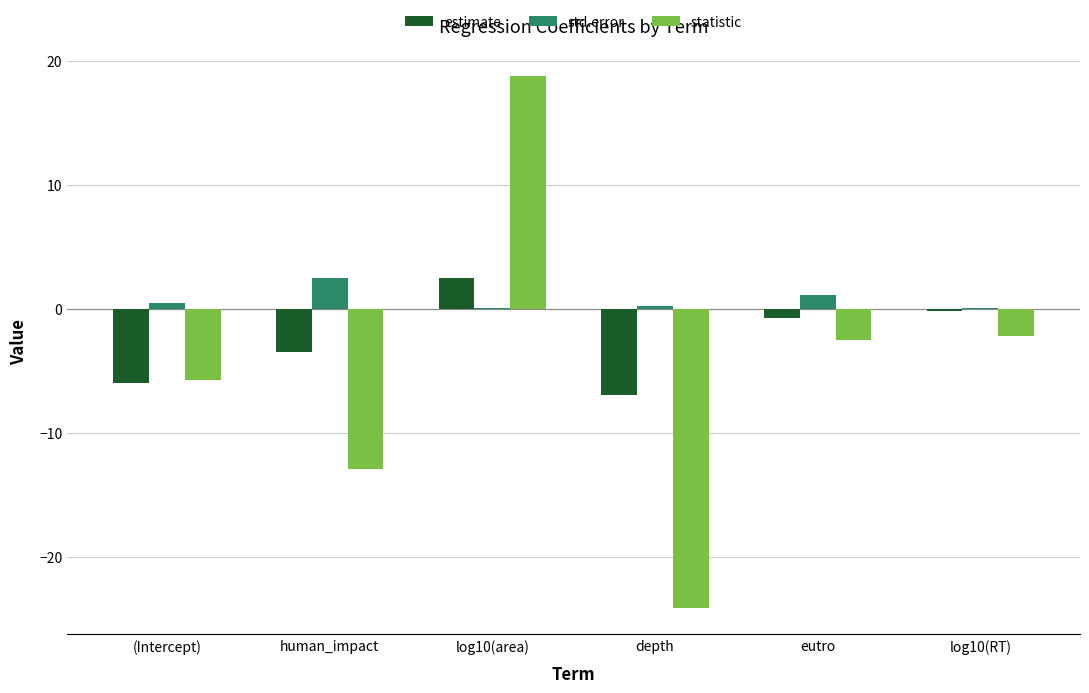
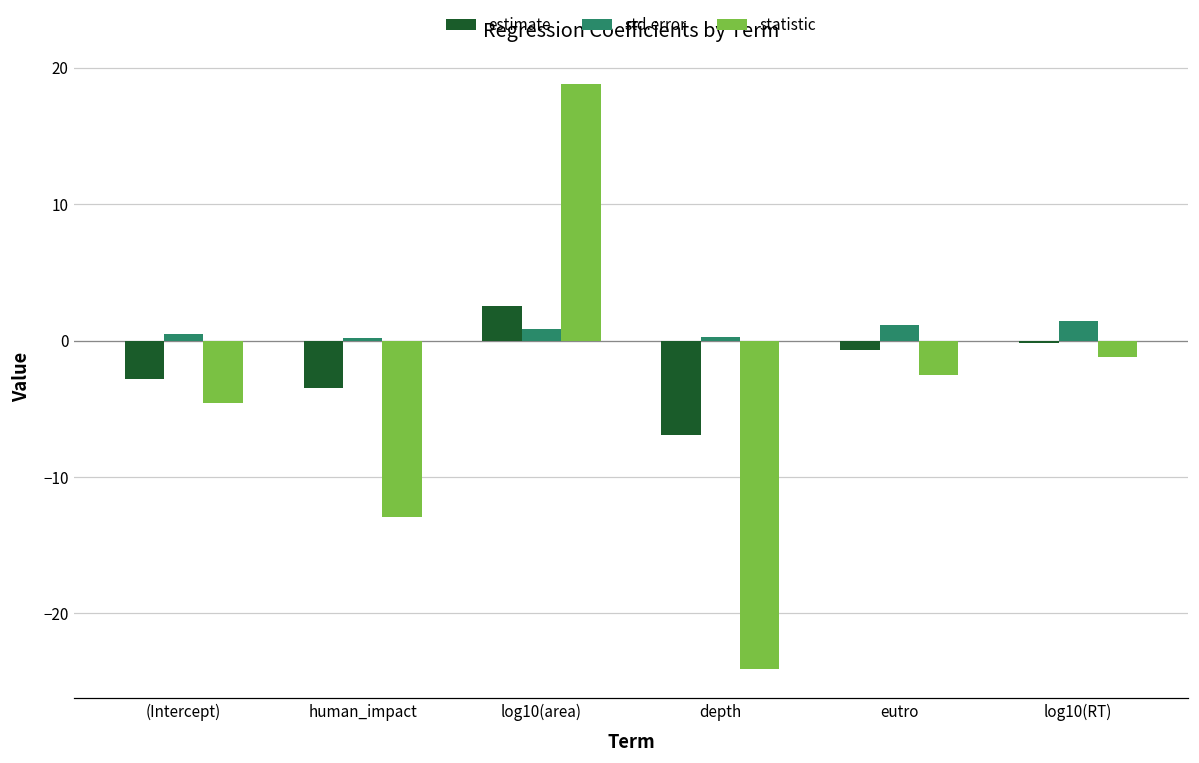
estimate, (Intercept): -6.0 -> -2.8
statistic, (Intercept): -5.7 -> -4.5
std.error, human_impact: 2.5 -> 0.2
std.error, log10(area): 0.1 -> 0.8
std.error, log10(RT): 0.1 -> 1.5
statistic, log10(RT): -2.1 -> -1.2
